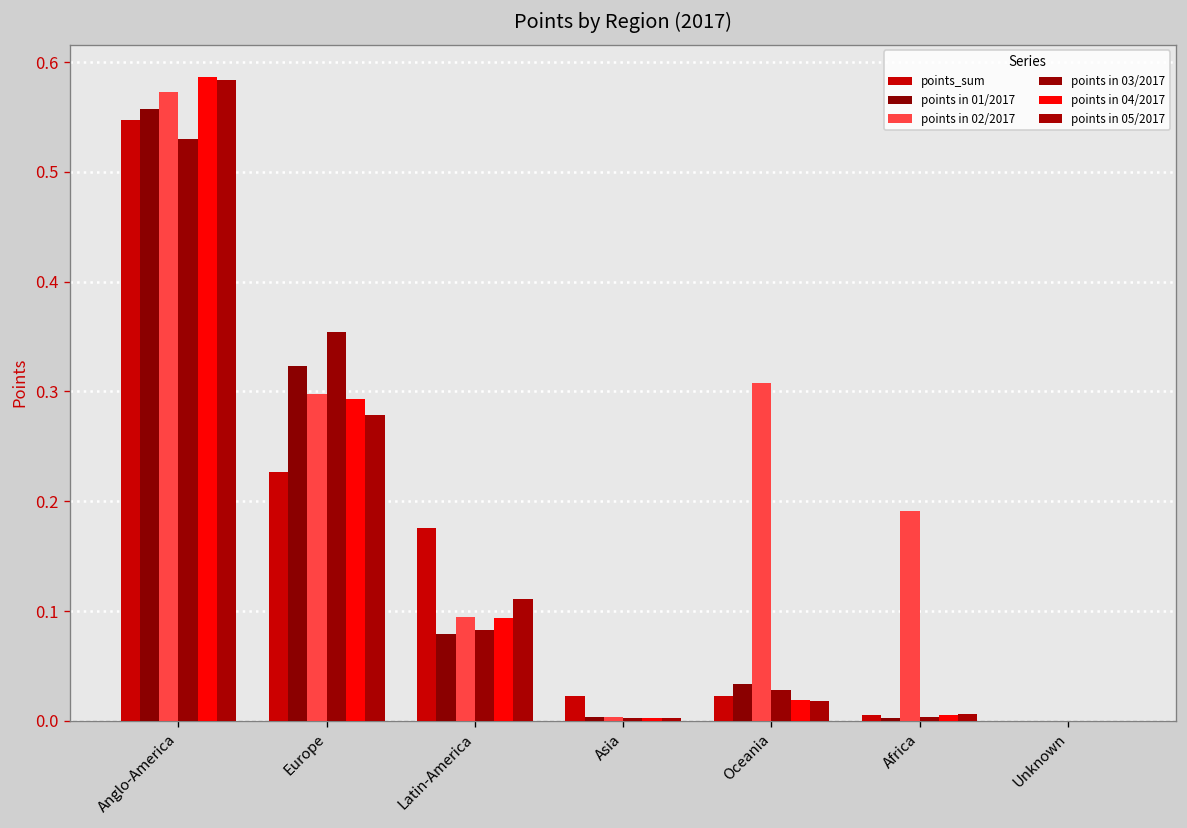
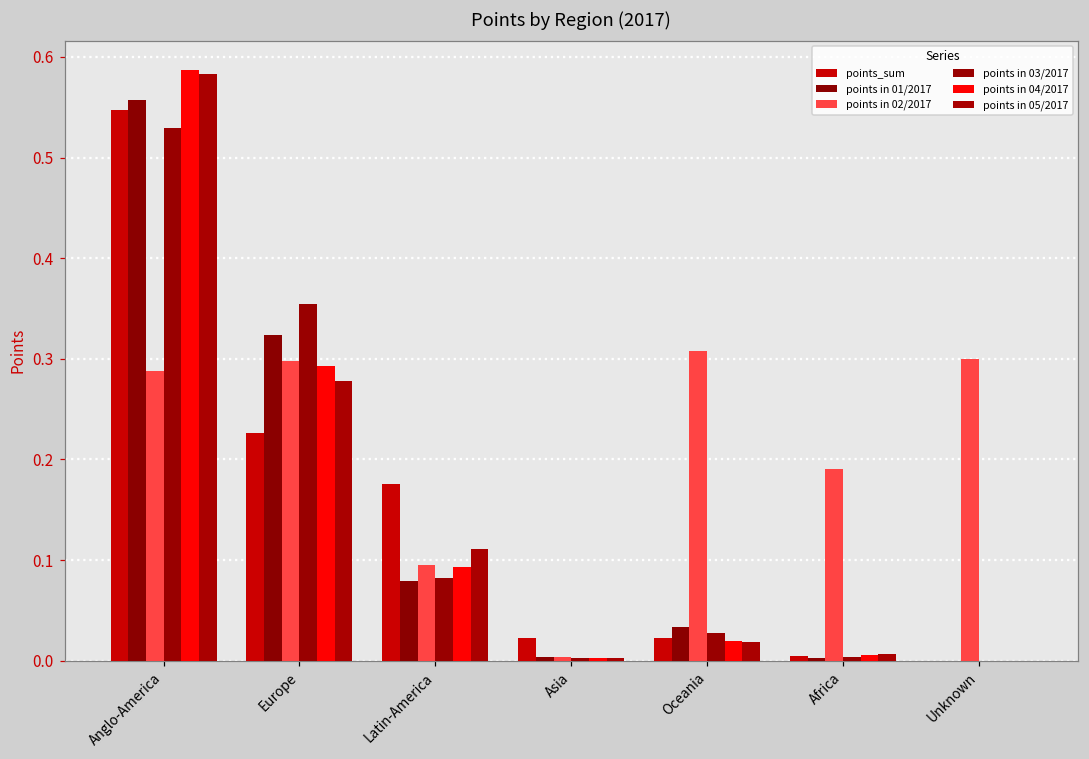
points in 02/2017, Anglo-America: 0.57 -> 0.29
points in 02/2017, Unknown: 0.0 -> 0.3
